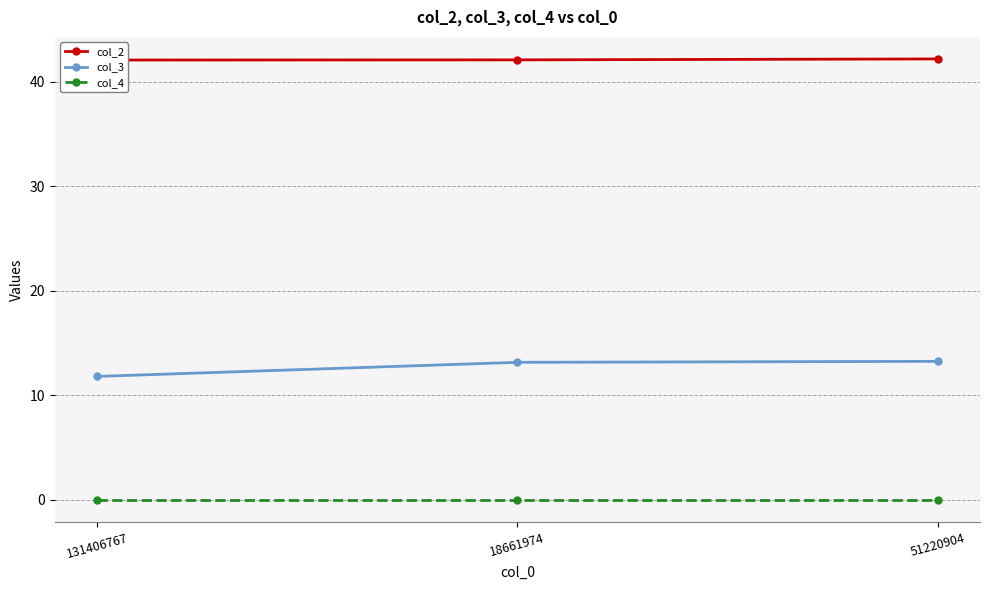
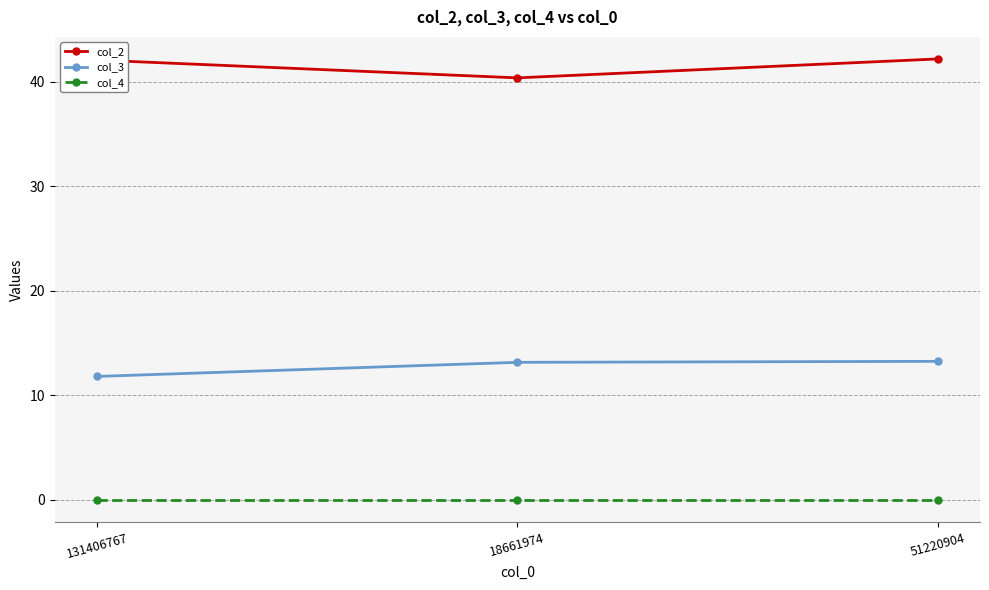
col_2, 18661974: 42.1 -> 40.4
